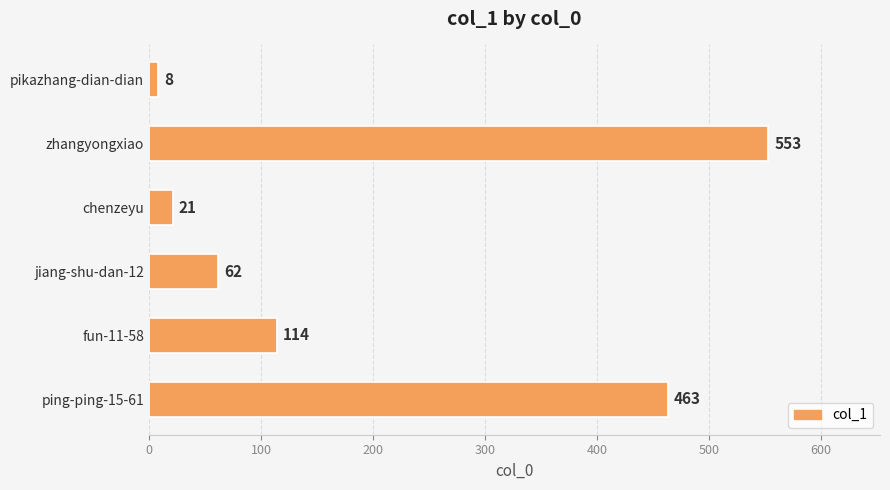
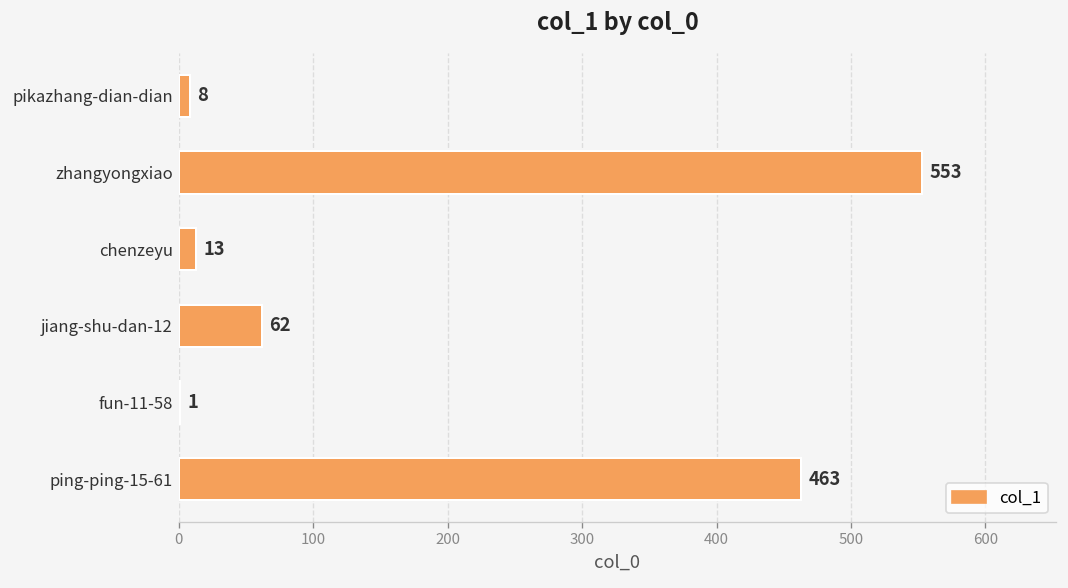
chenzeyu: 21 -> 13
fun-11-58: 114 -> 1
